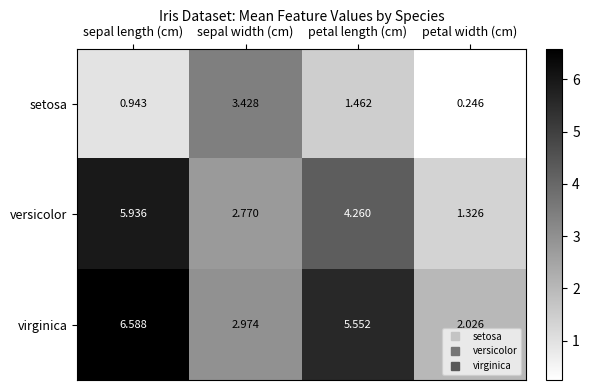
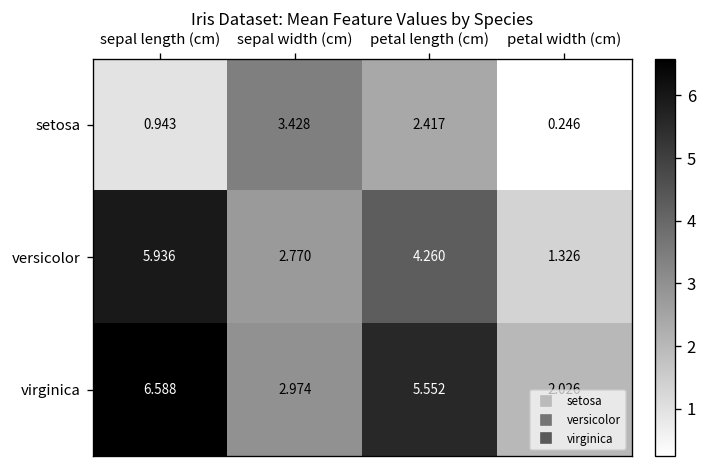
setosa, petal length (cm): 1.462 -> 2.417
